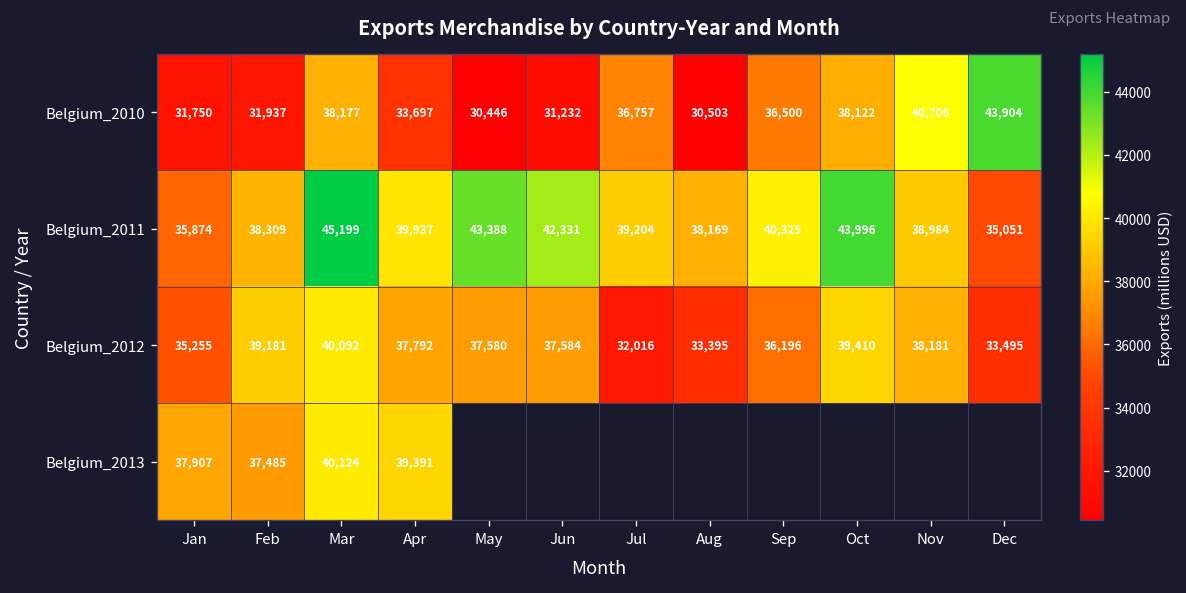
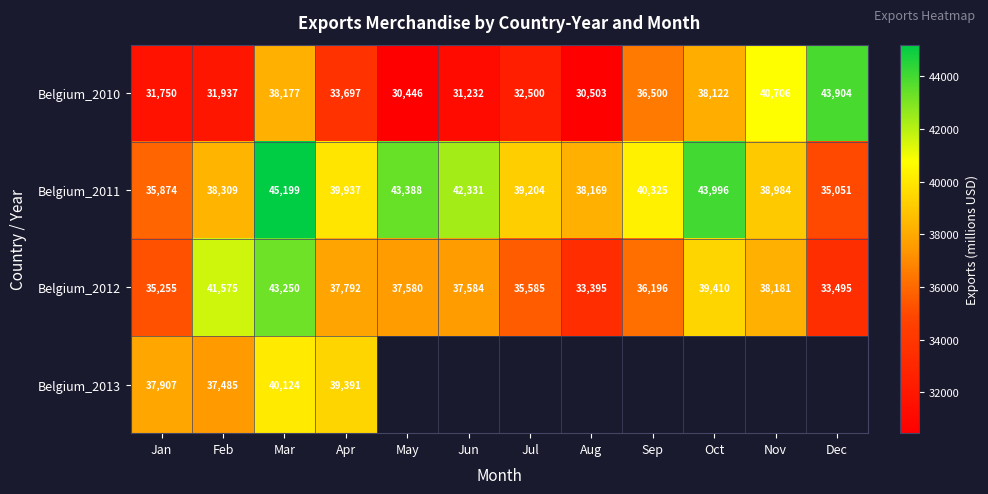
Belgium_2010, Jul: 36,757 -> 32,500
Belgium_2012, Feb: 39,181 -> 41,575
Belgium_2012, Mar: 40,092 -> 43,250
Belgium_2012, Jul: 32,016 -> 35,585
